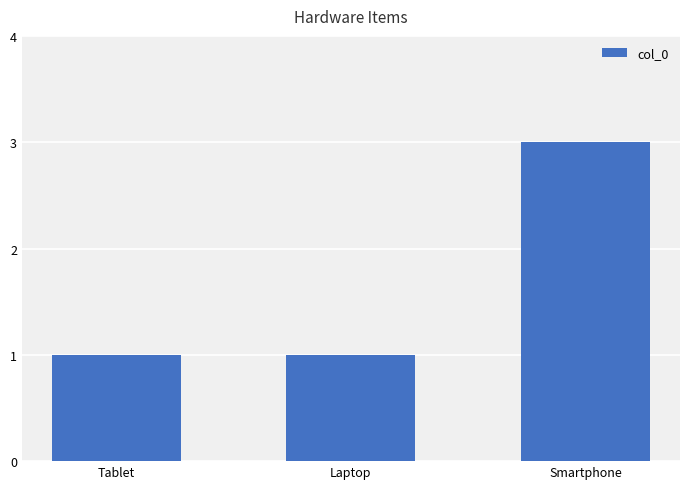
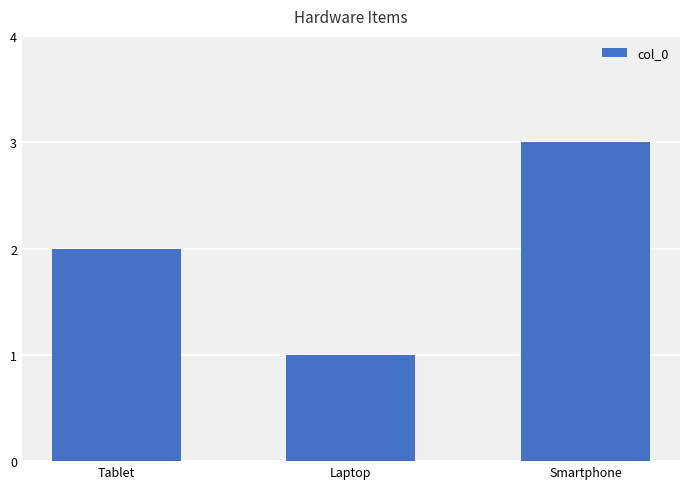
Tablet: 1 -> 2
